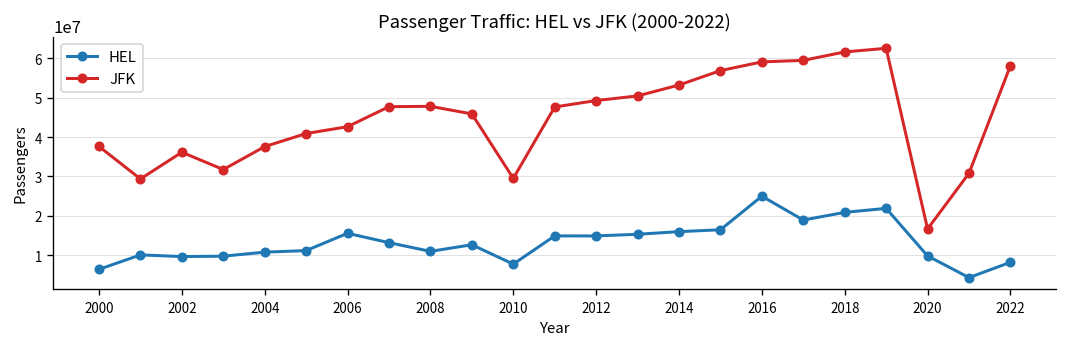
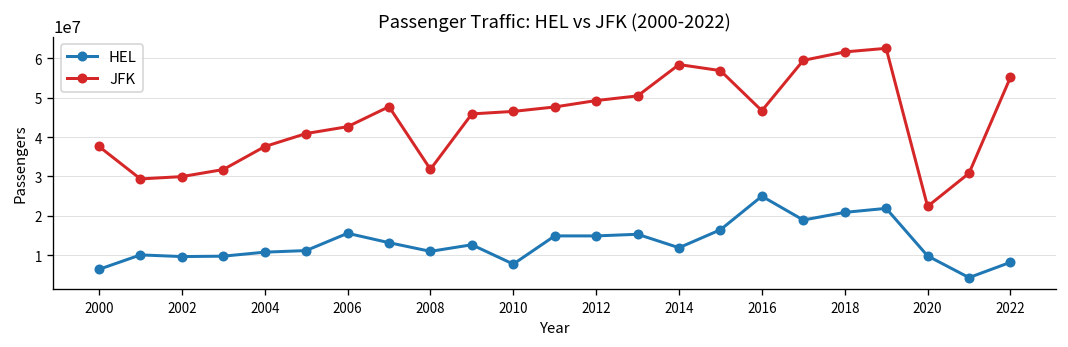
JFK, 2002: 36000000 -> 30000000
JFK, 2008: 48000000 -> 32000000
JFK, 2010: 29000000 -> 47000000
HEL, 2014: 16000000 -> 12000000
JFK, 2014: 53000000 -> 58000000
JFK, 2016: 59000000 -> 47000000
JFK, 2020: 17000000 -> 22000000
JFK, 2022: 58000000 -> 55000000
